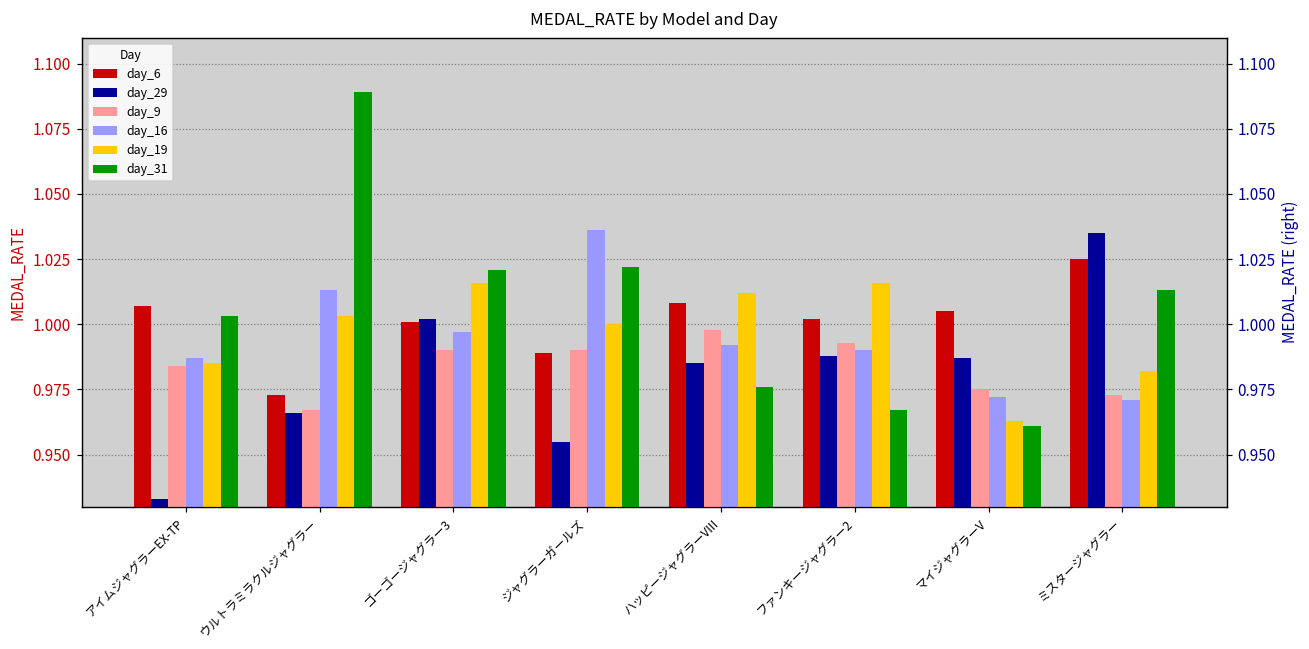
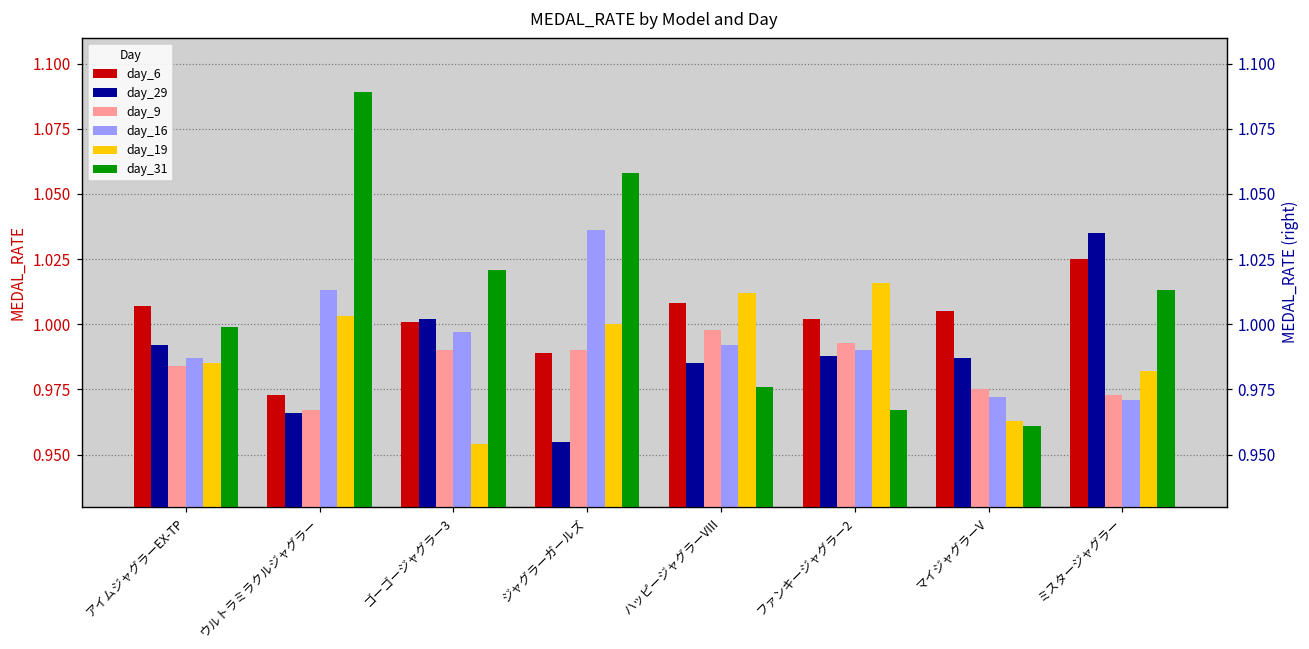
day_29, アイムジャグラーEX-TP: 0.933 -> 0.992
day_31, アイムジャグラーEX-TP: 1.003 -> 0.999
day_19, ゴーゴージャグラー3: 1.016 -> 0.954
day_31, ジャグラーガールズ: 1.022 -> 1.058
